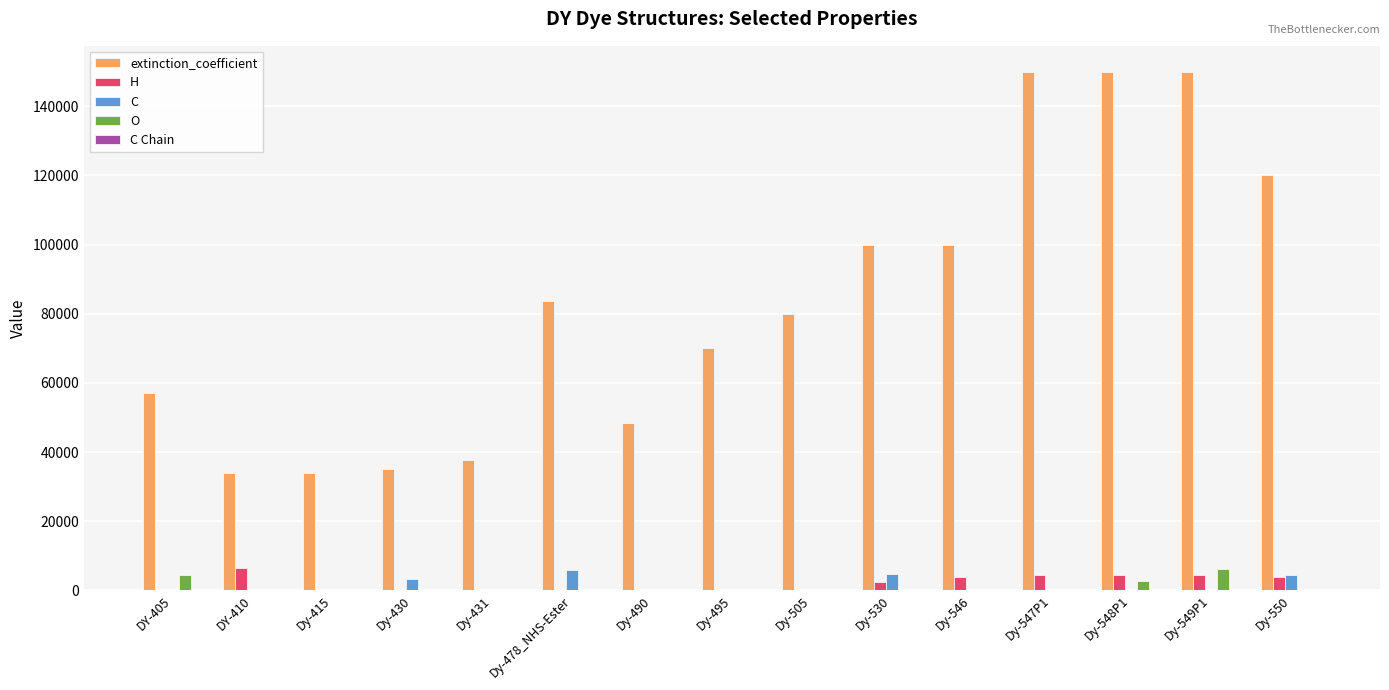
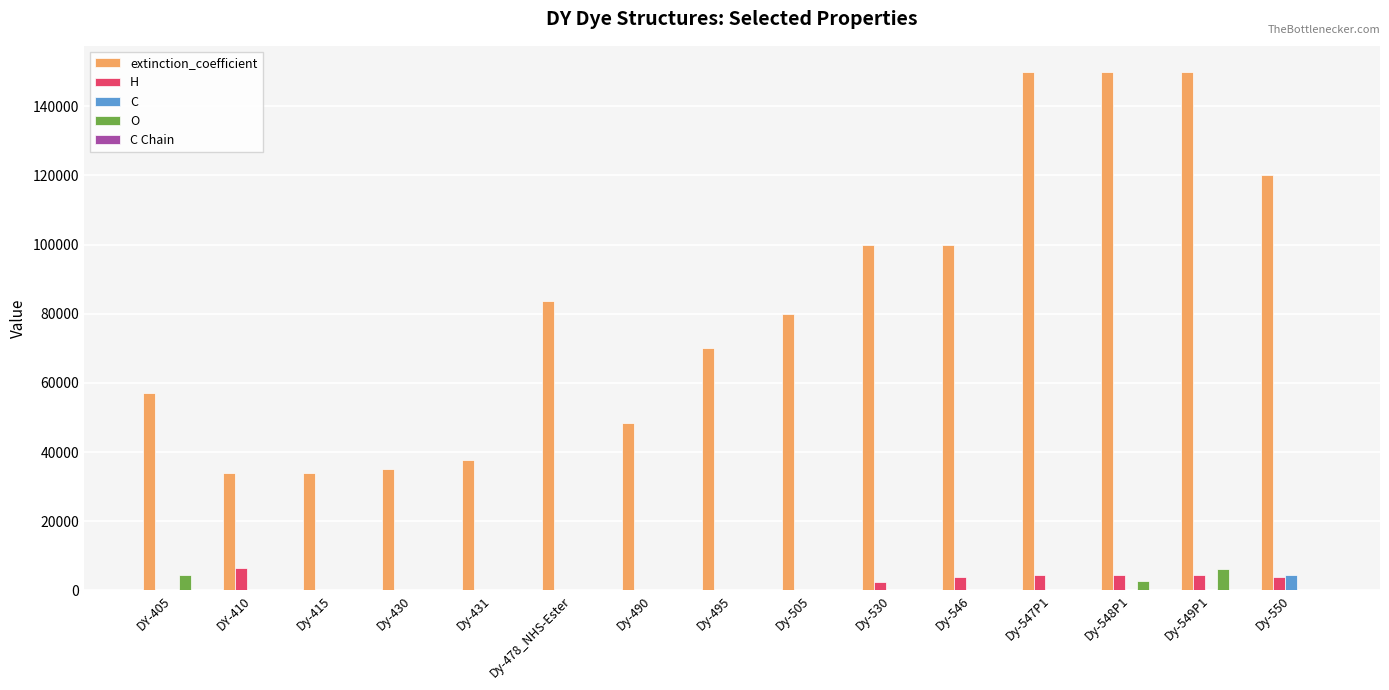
C, Dy-430: 3000 -> 0
C, Dy-478_NHS-Ester: 6000 -> 0
C, Dy-530: 5000 -> 0
